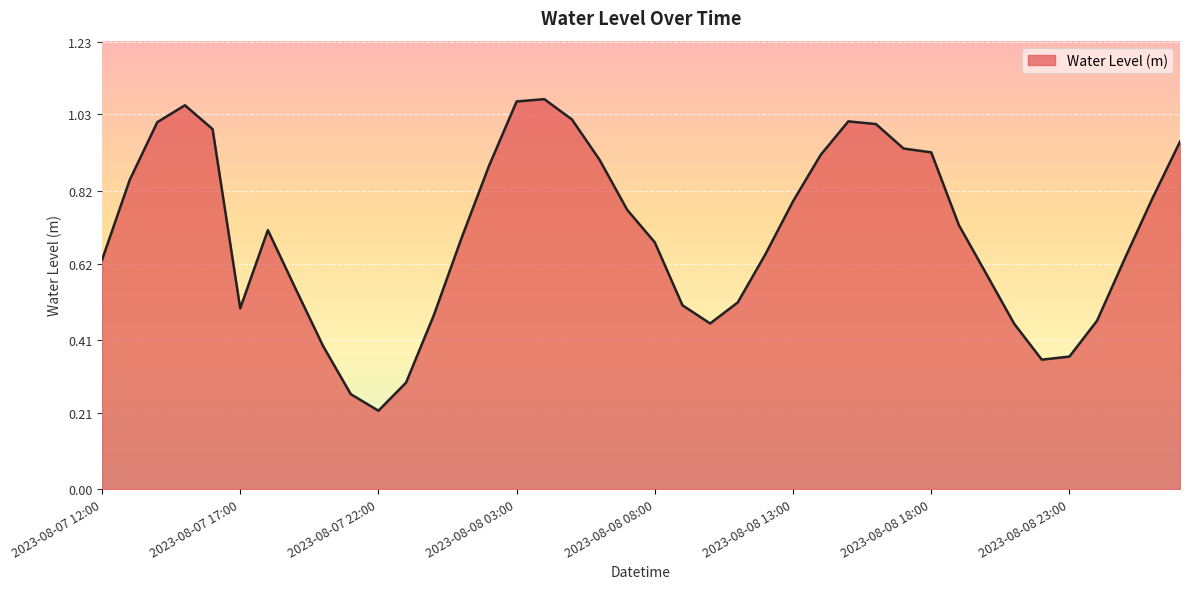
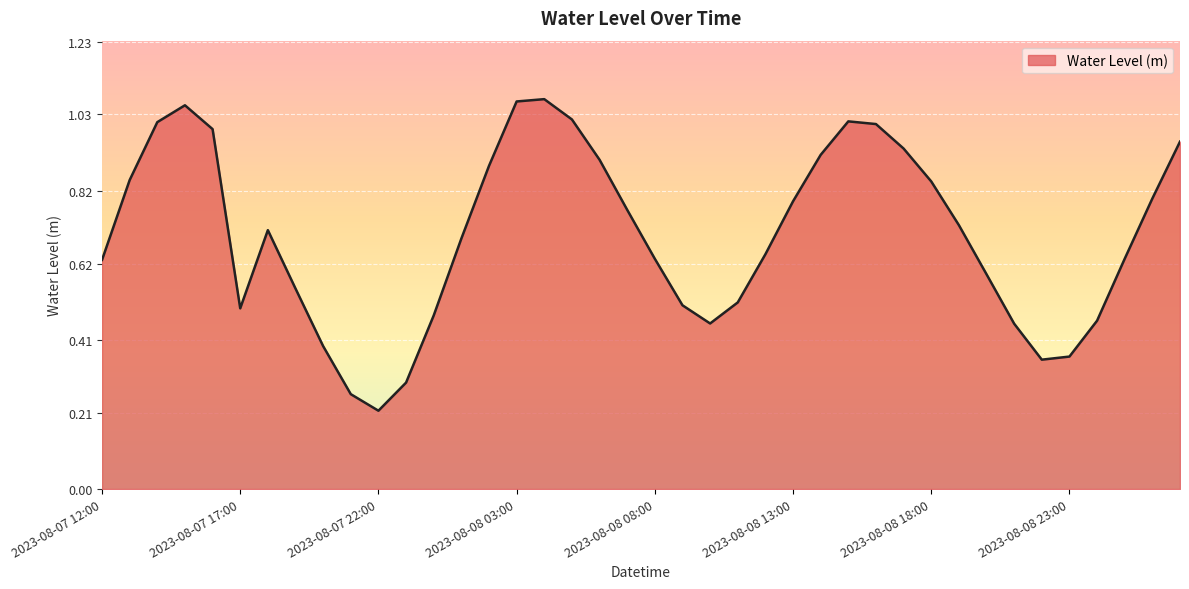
2023-08-08 08:00: 0.68 -> 0.63
2023-08-08 18:00: 0.93 -> 0.85
